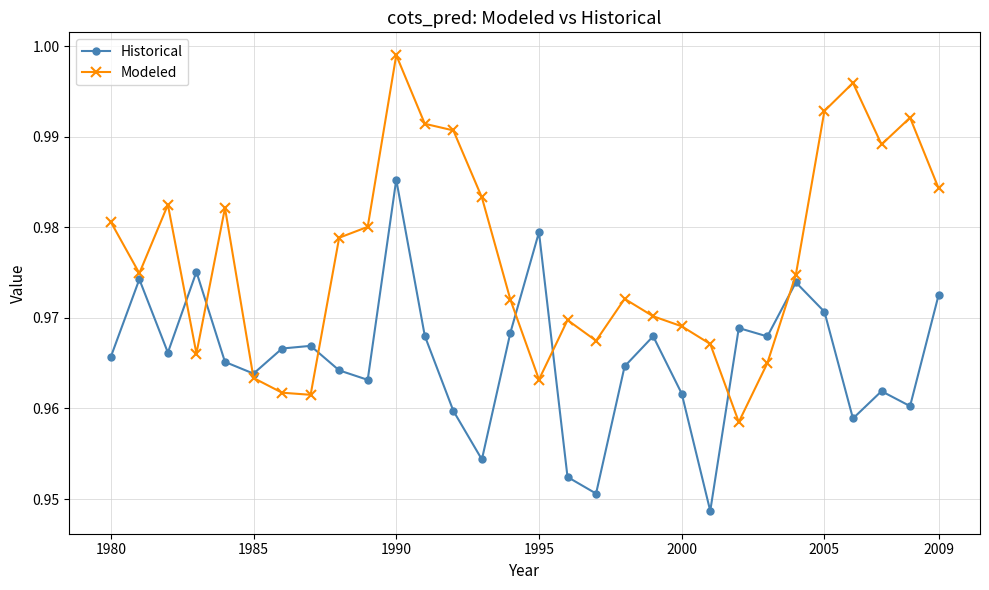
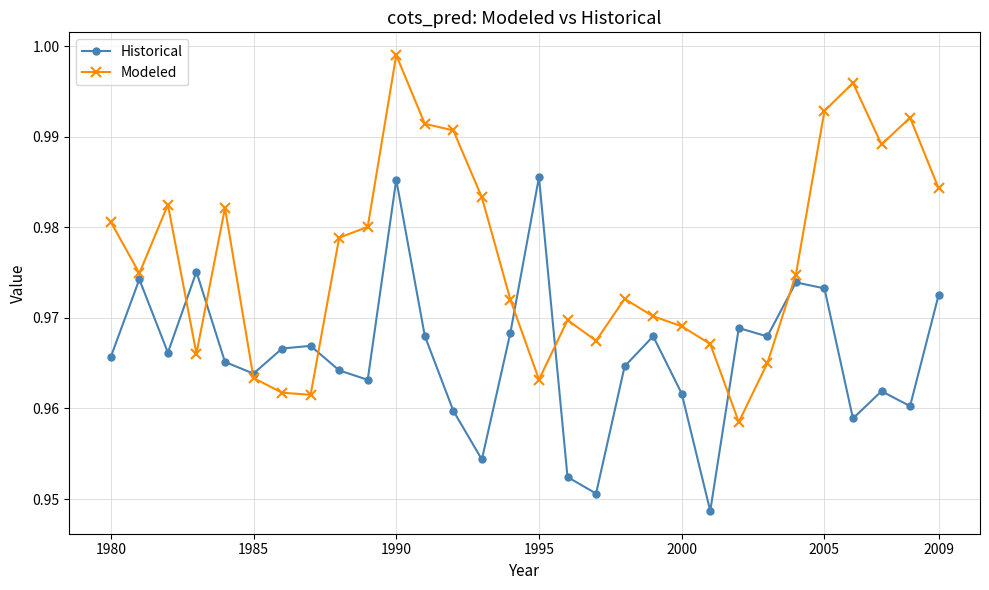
Historical, 1995: 0.979 -> 0.986
Historical, 2005: 0.971 -> 0.973
